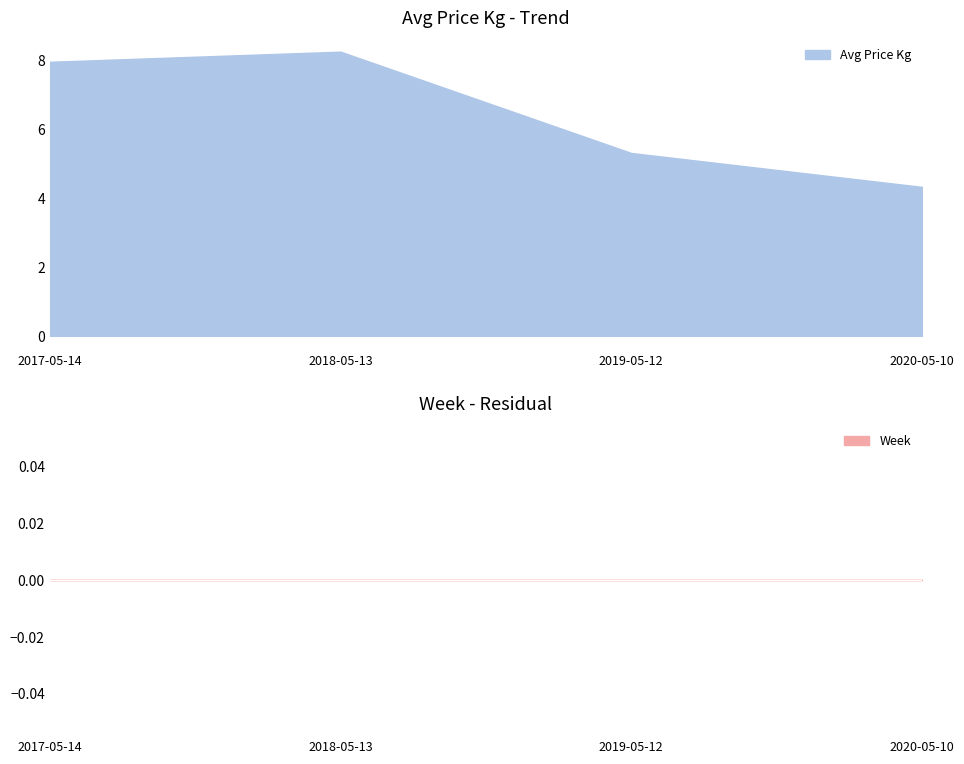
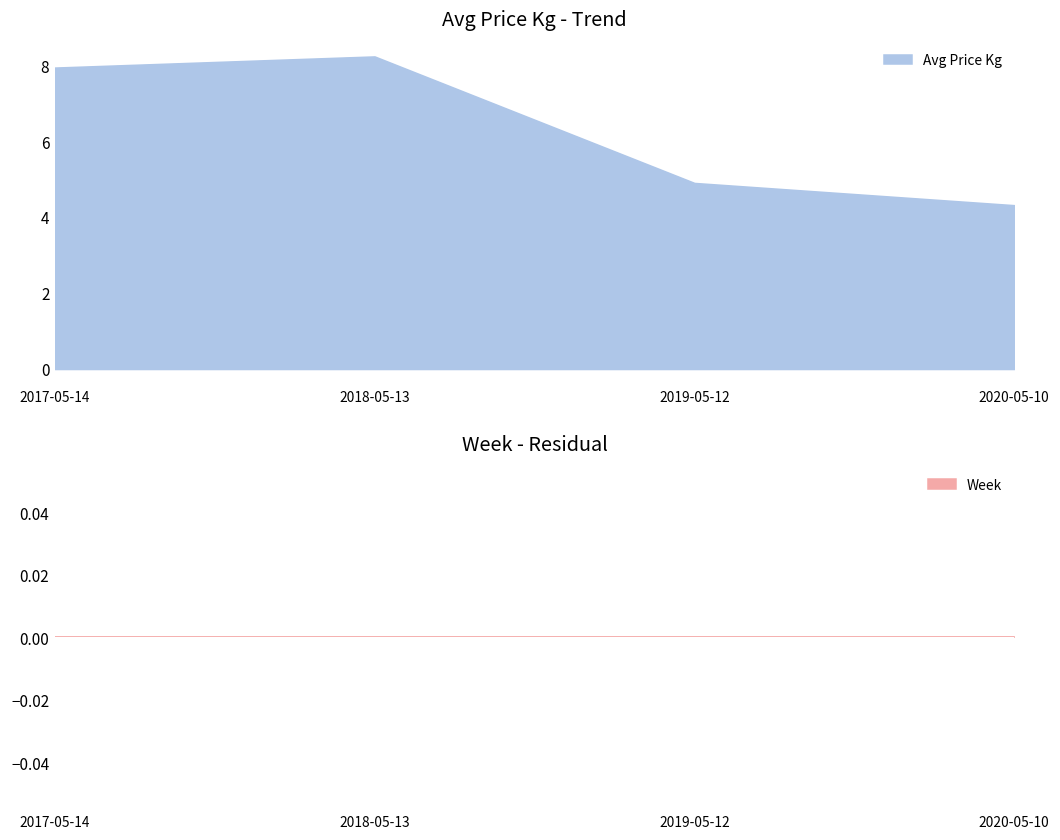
Avg Price Kg - Trend, 2019-05-12: 5.3 -> 4.9
